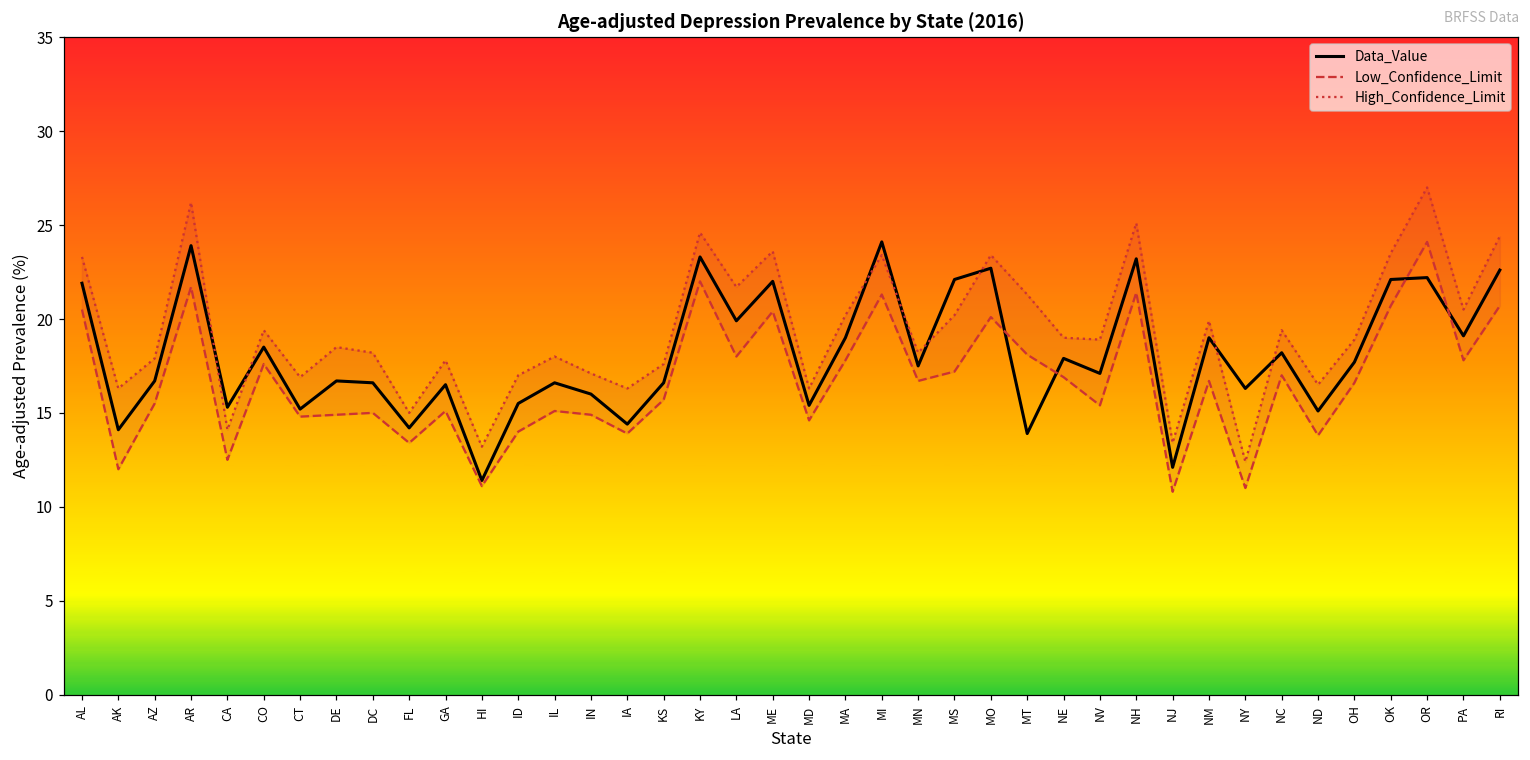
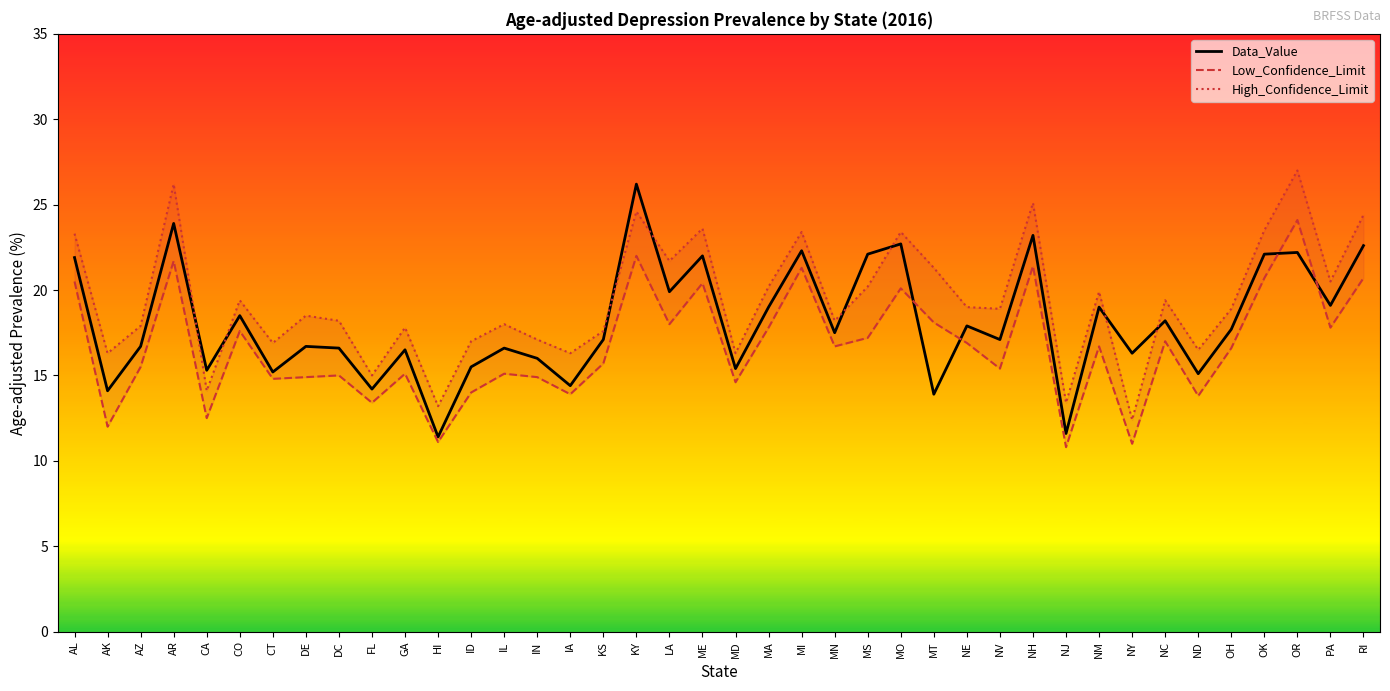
Data_Value, KS: 16.6 -> 17.1
Data_Value, KY: 23.3 -> 26.2
Data_Value, MI: 24.1 -> 22.3
Data_Value, NJ: 12.1 -> 11.6
